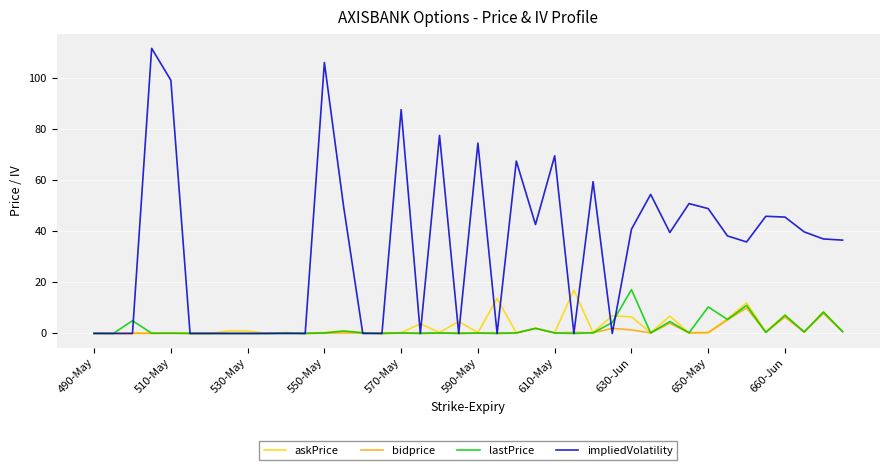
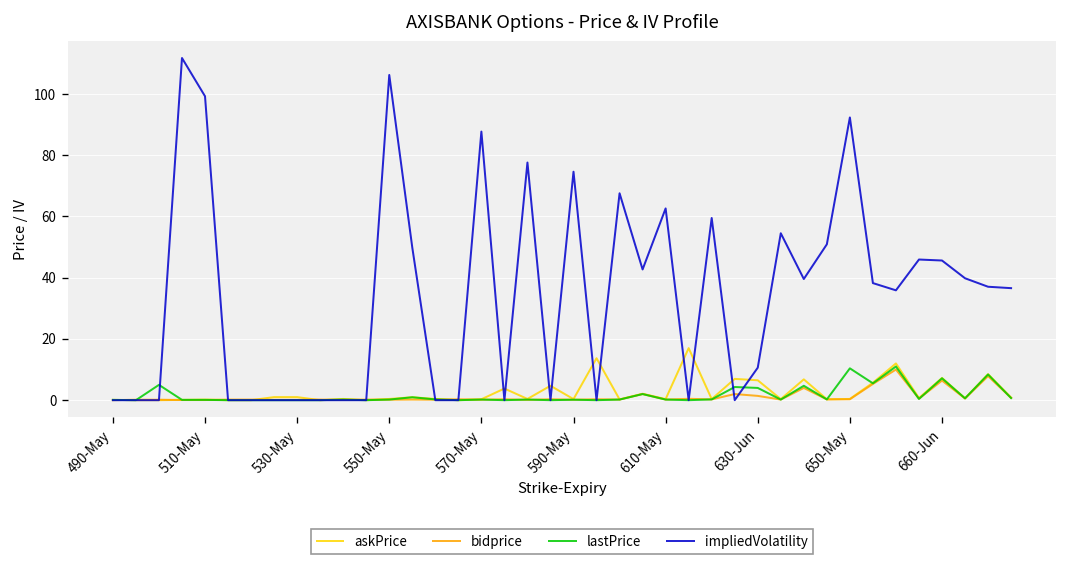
impliedVolatility, 610-May: 70 -> 63
lastPrice, 630-Jun: 17 -> 4
impliedVolatility, 630-Jun: 41 -> 11
impliedVolatility, 650-May: 49 -> 92
